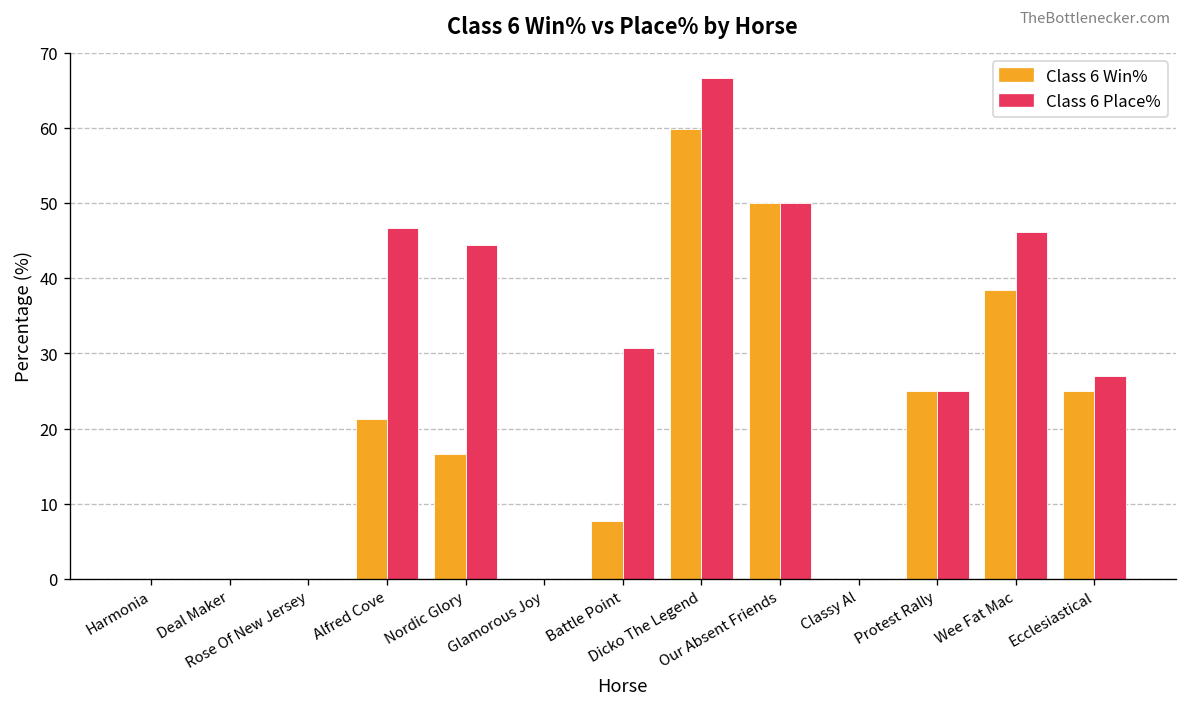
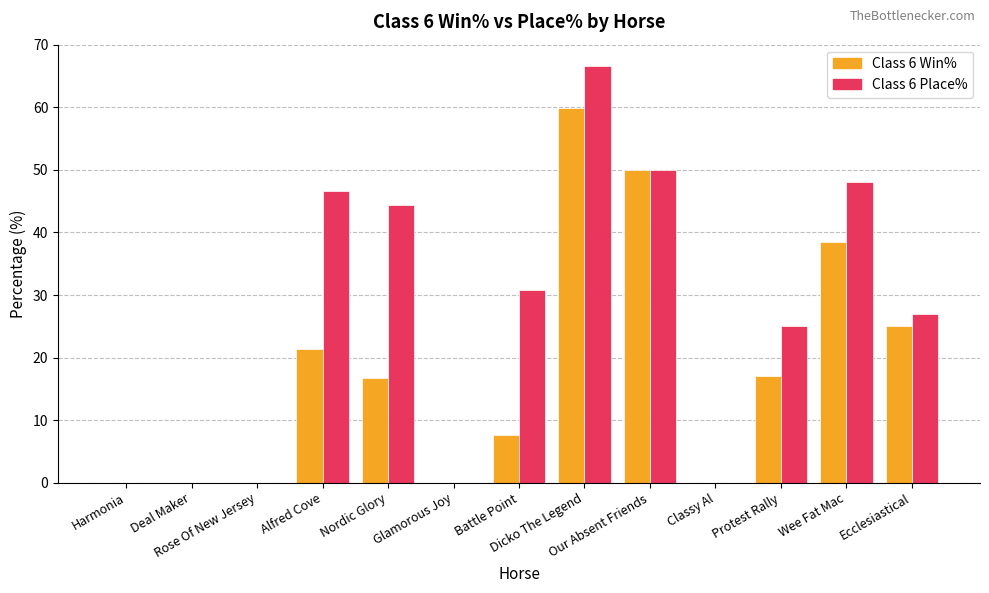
Class 6 Win%, Protest Rally: 25 -> 17
Class 6 Place%, Wee Fat Mac: 46 -> 48
